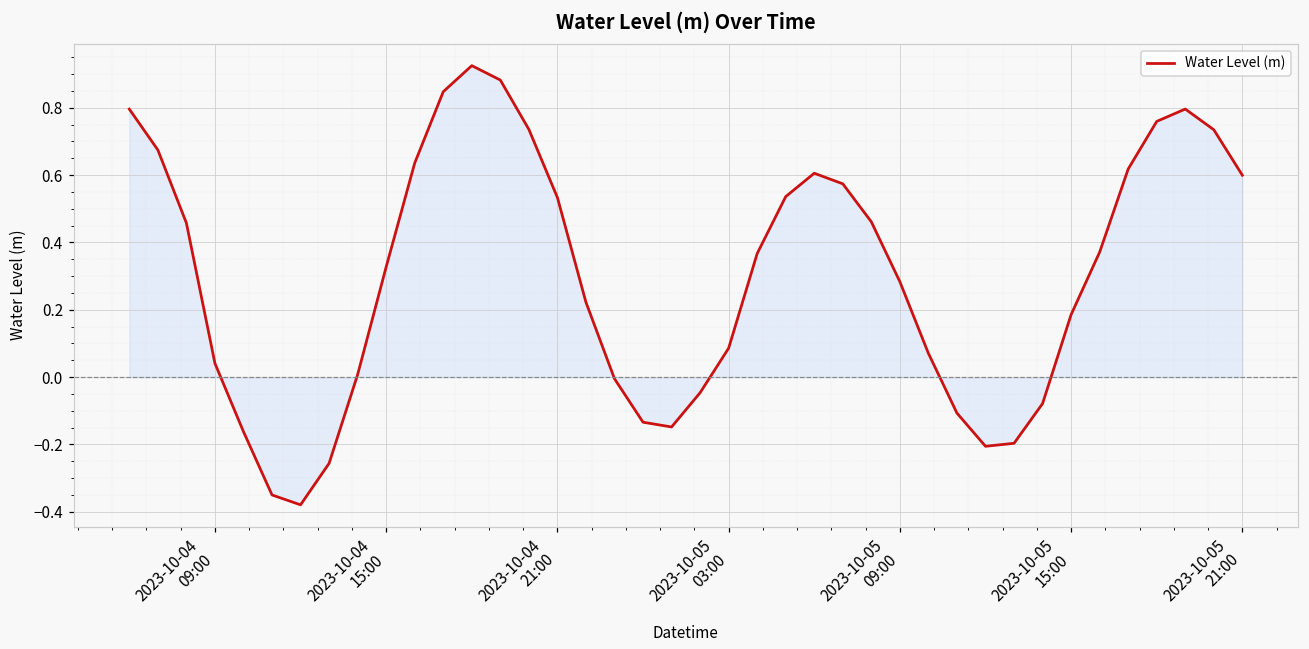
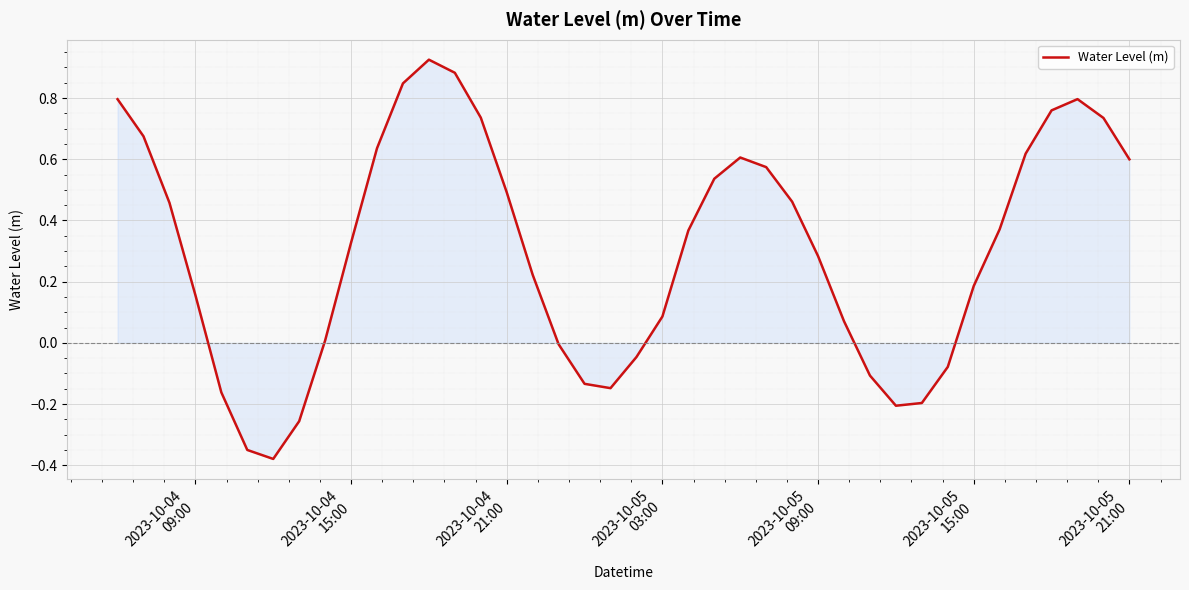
Water Level (m), 2023-10-04 09:00: 0.04 -> 0.16
Water Level (m), 2023-10-04 21:00: 0.53 -> 0.49
